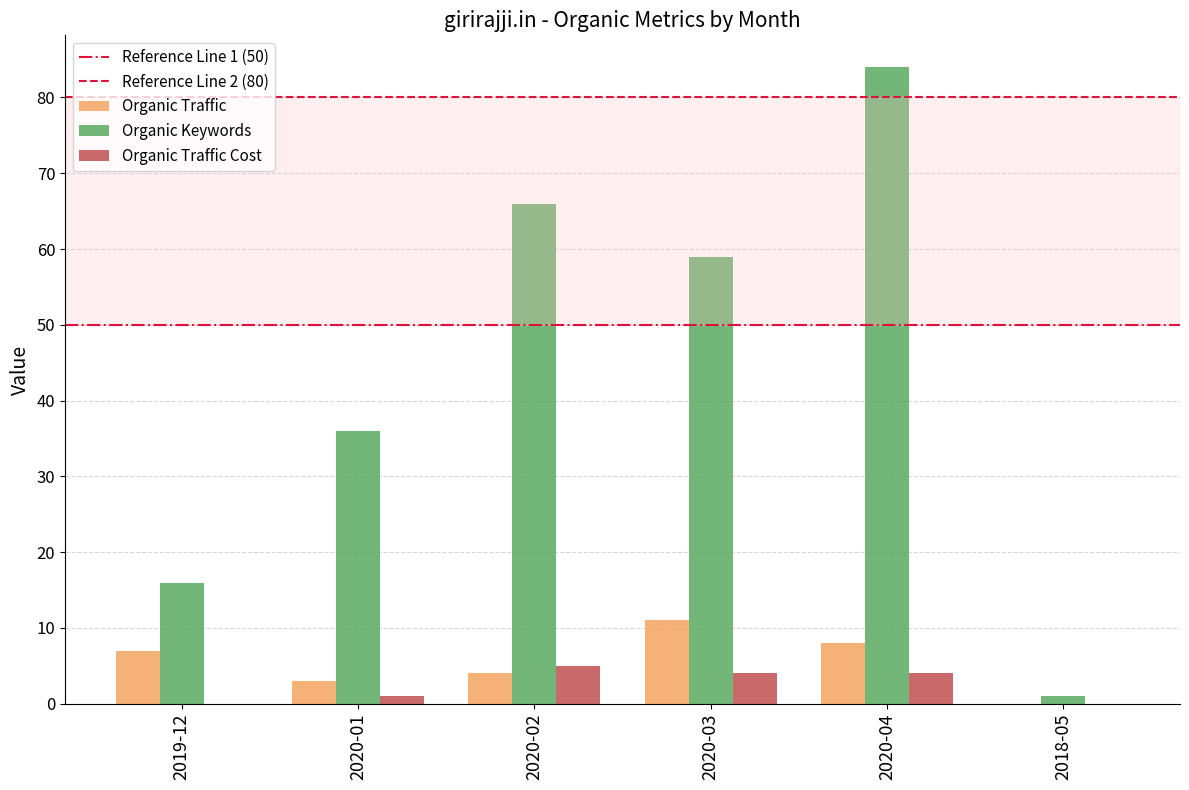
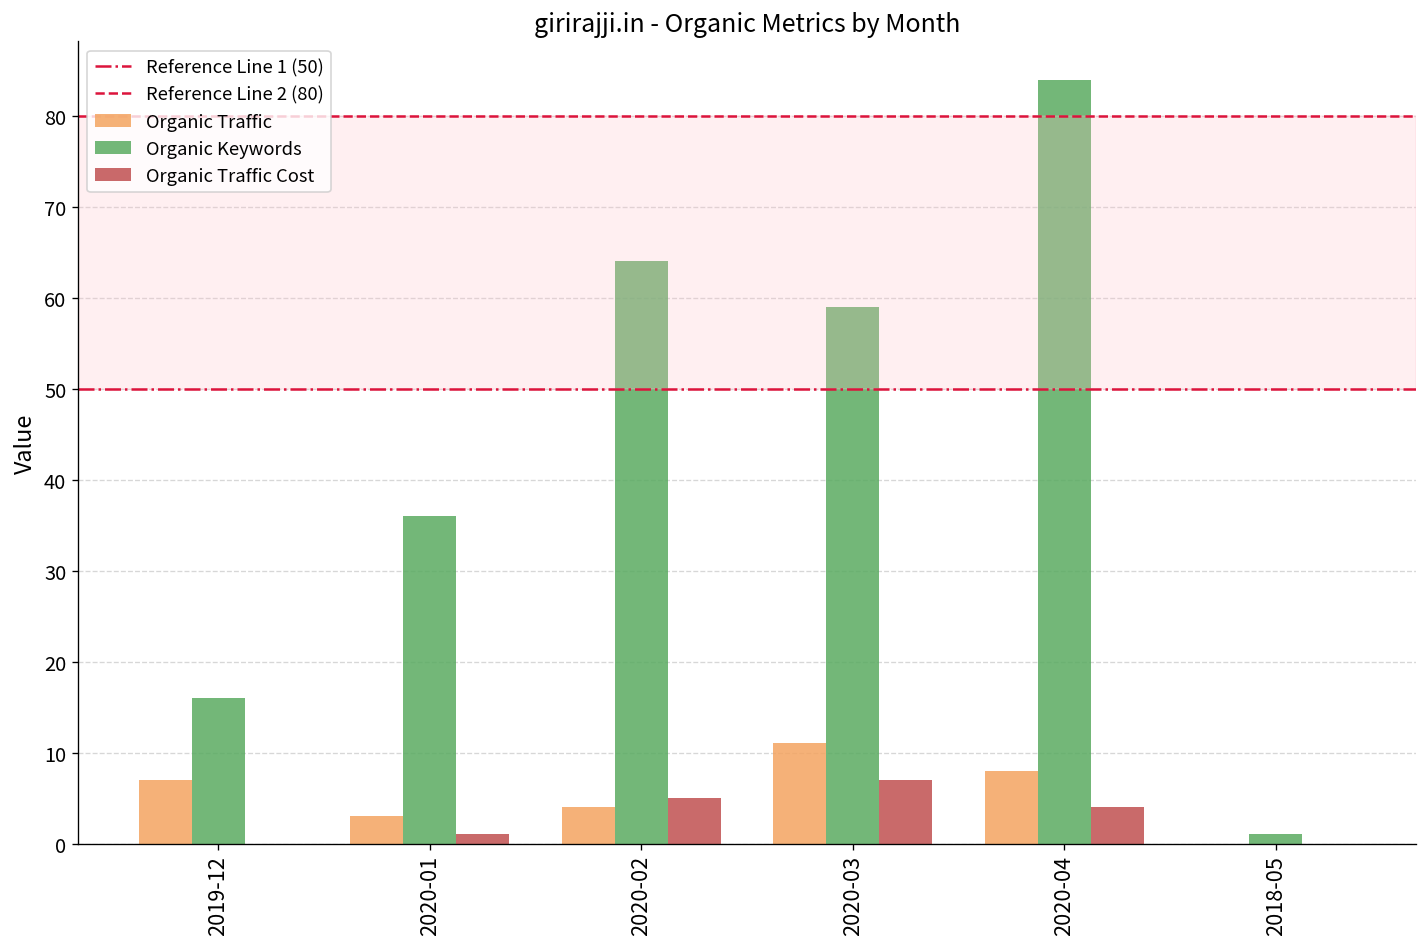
Organic Keywords, 2020-02: 66 -> 64
Organic Traffic Cost, 2020-03: 4 -> 7
